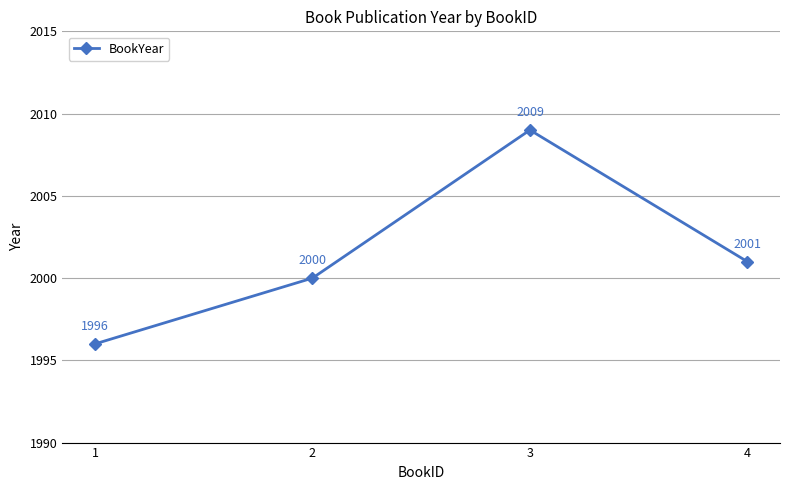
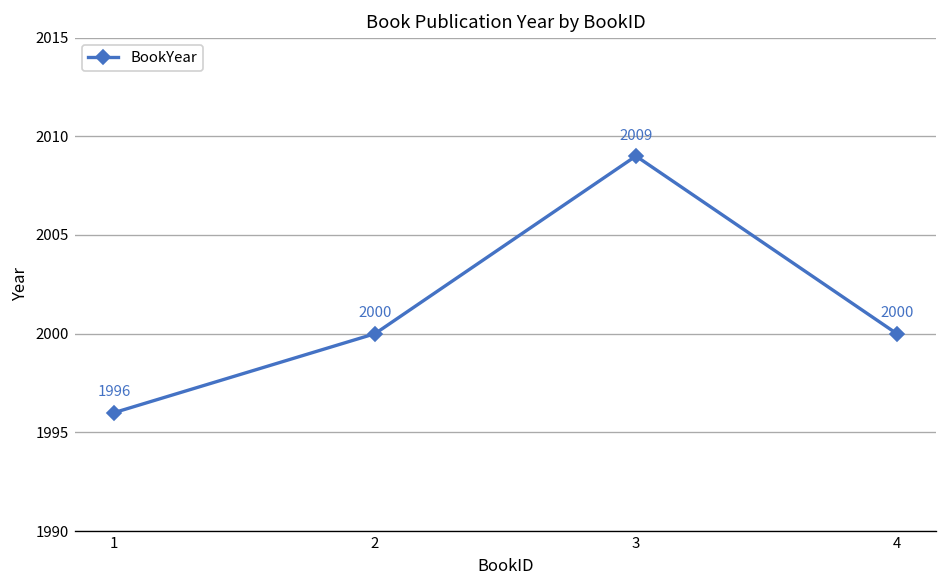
4: 2001 -> 2000
